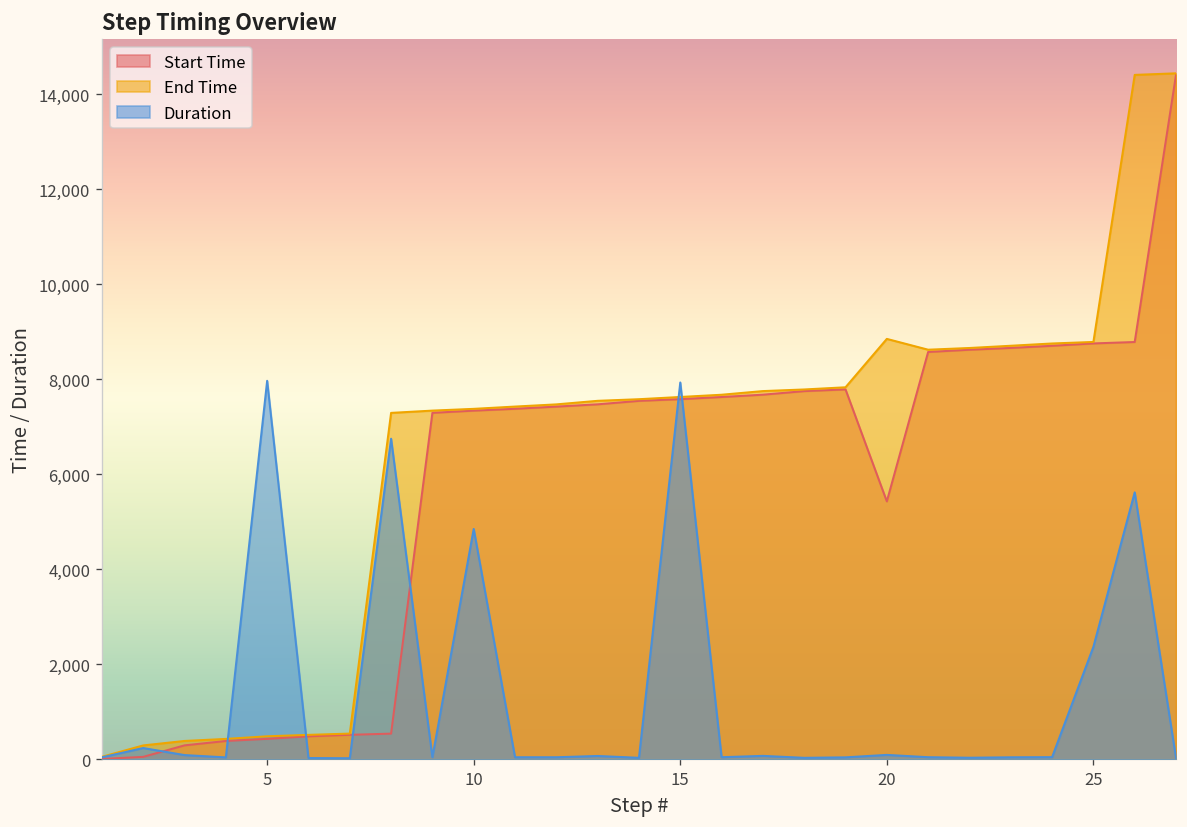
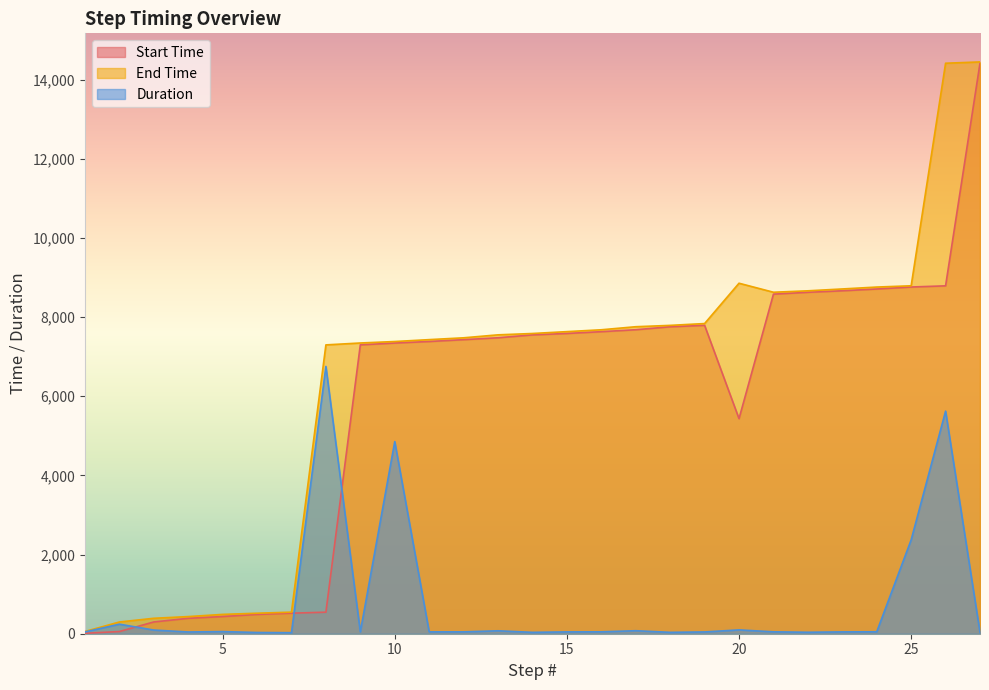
Duration, 5: 8,000 -> 100
Duration, 15: 7,900 -> 0
